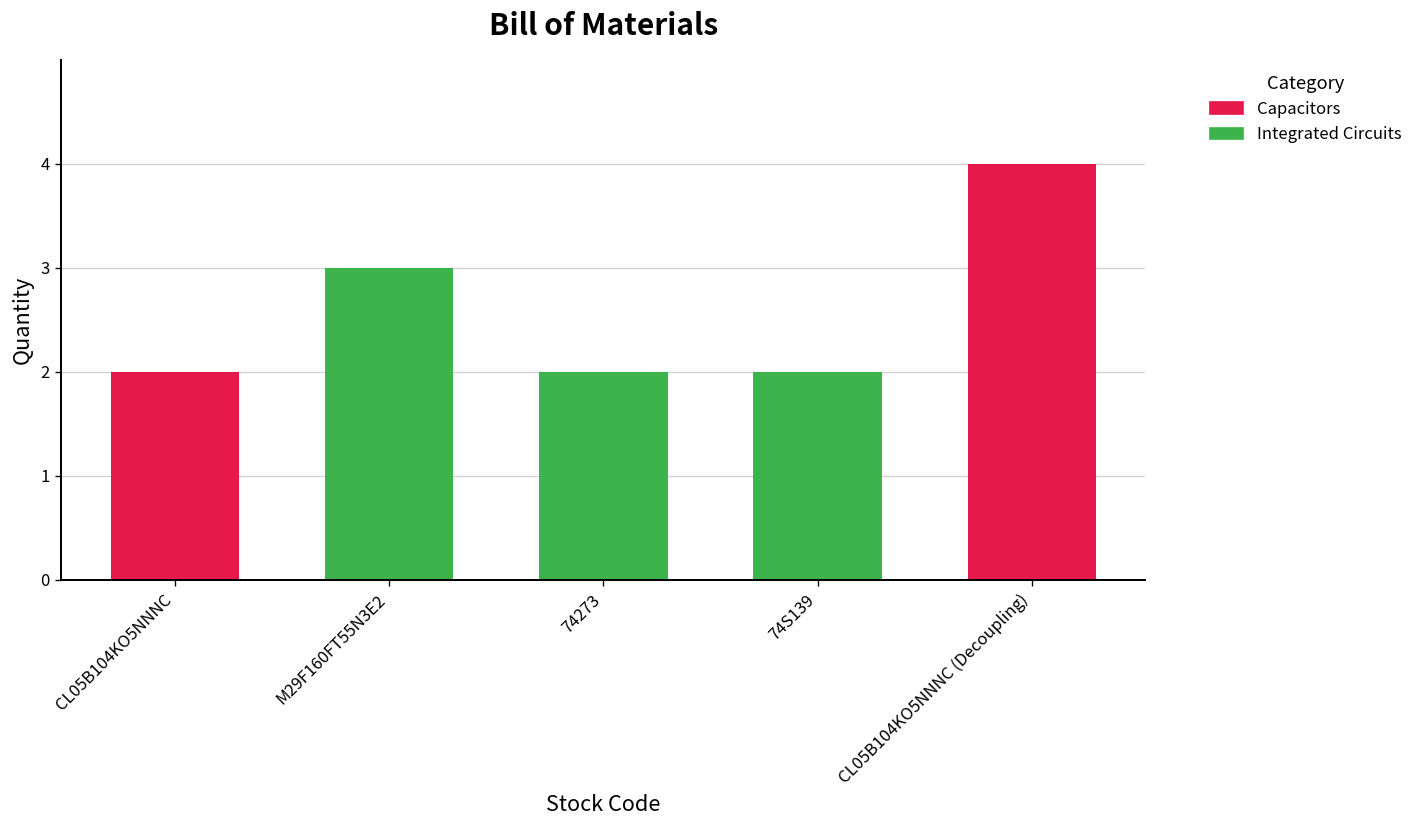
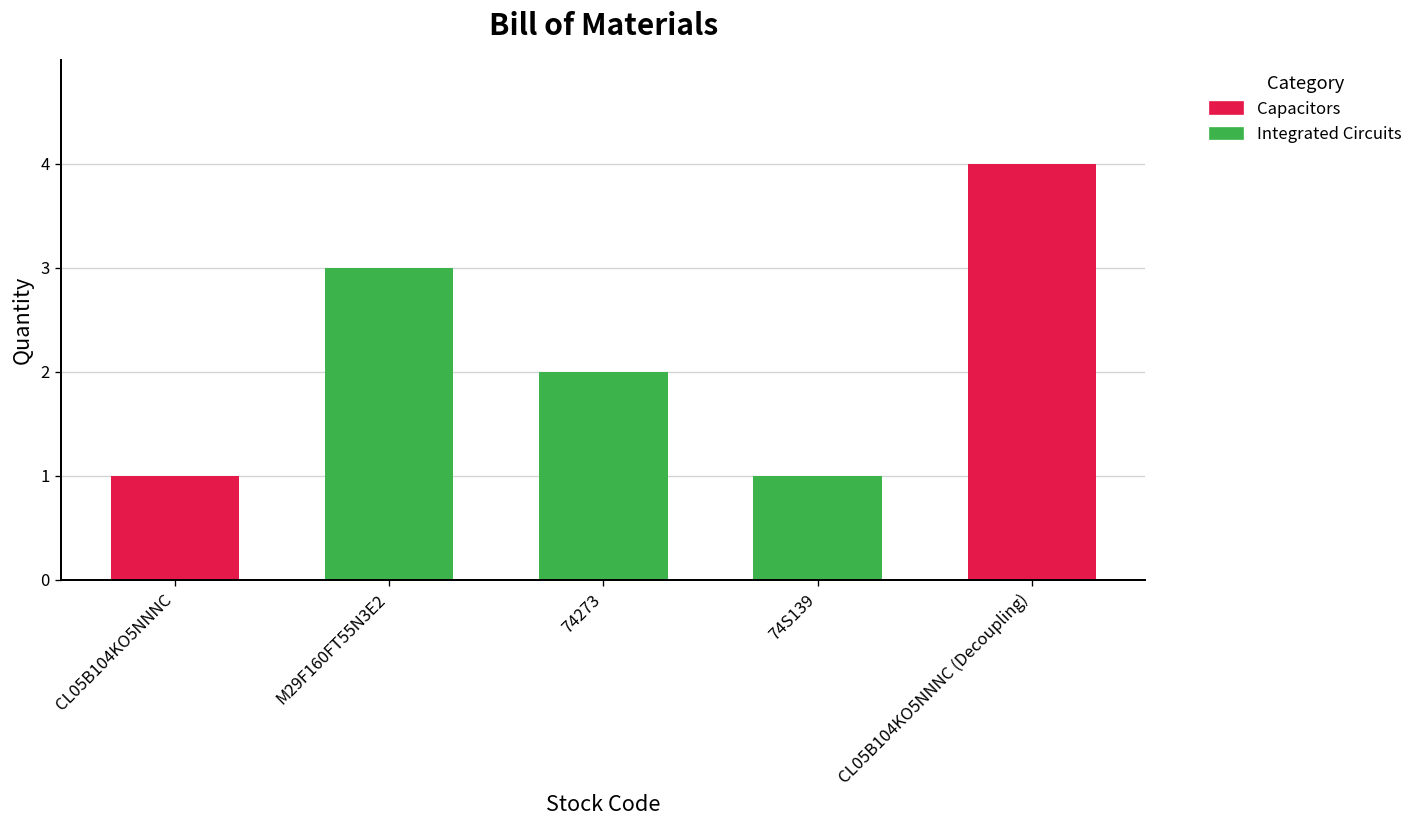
CL05B104KO5NNNC: 2 -> 1
74S139: 2 -> 1
